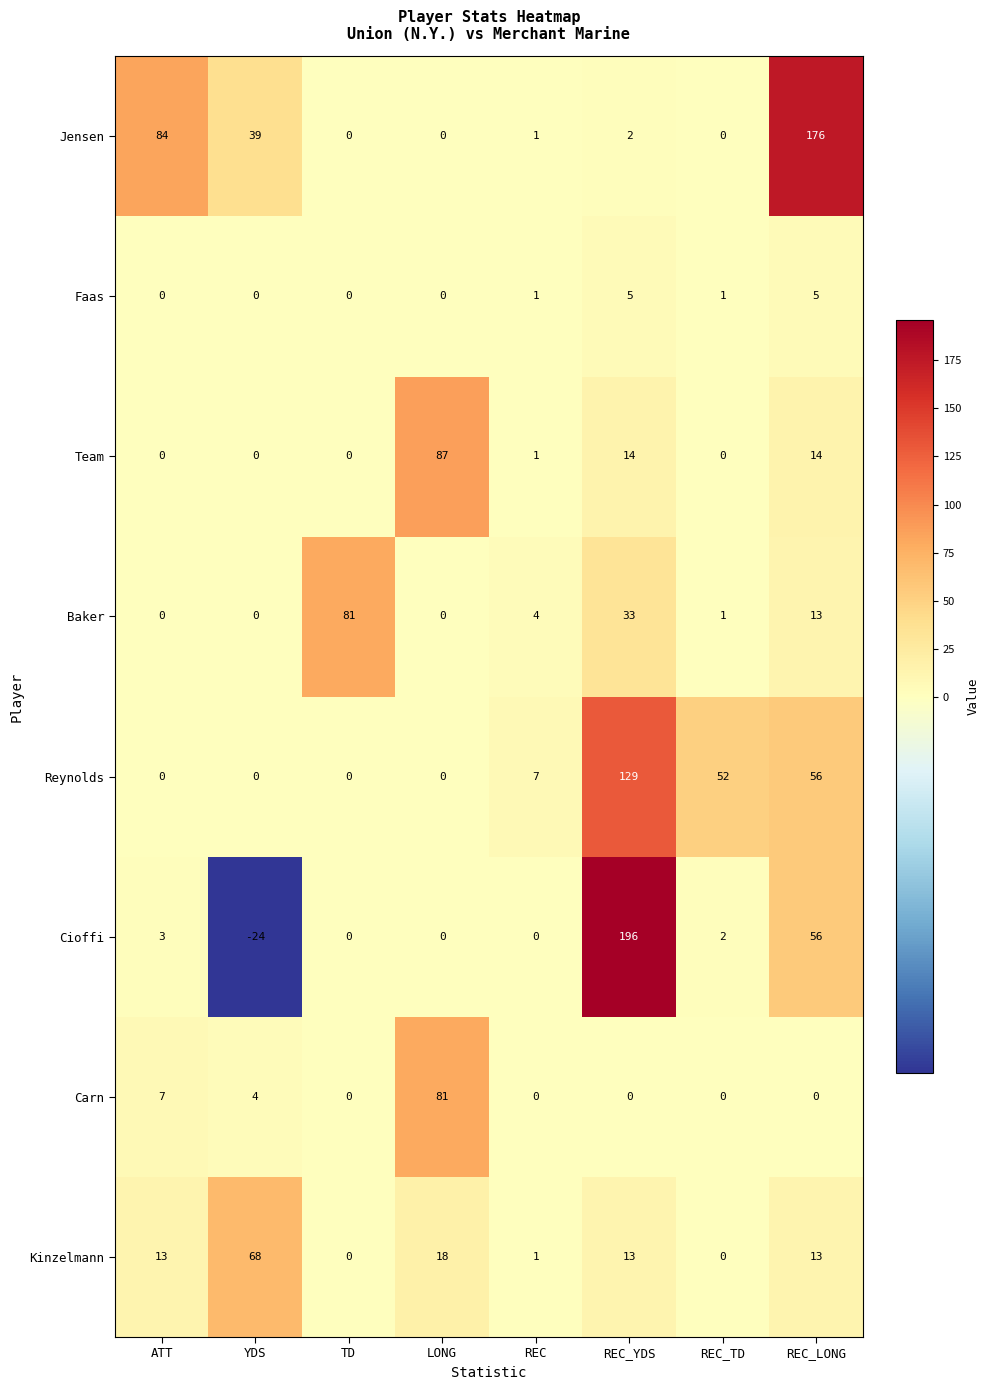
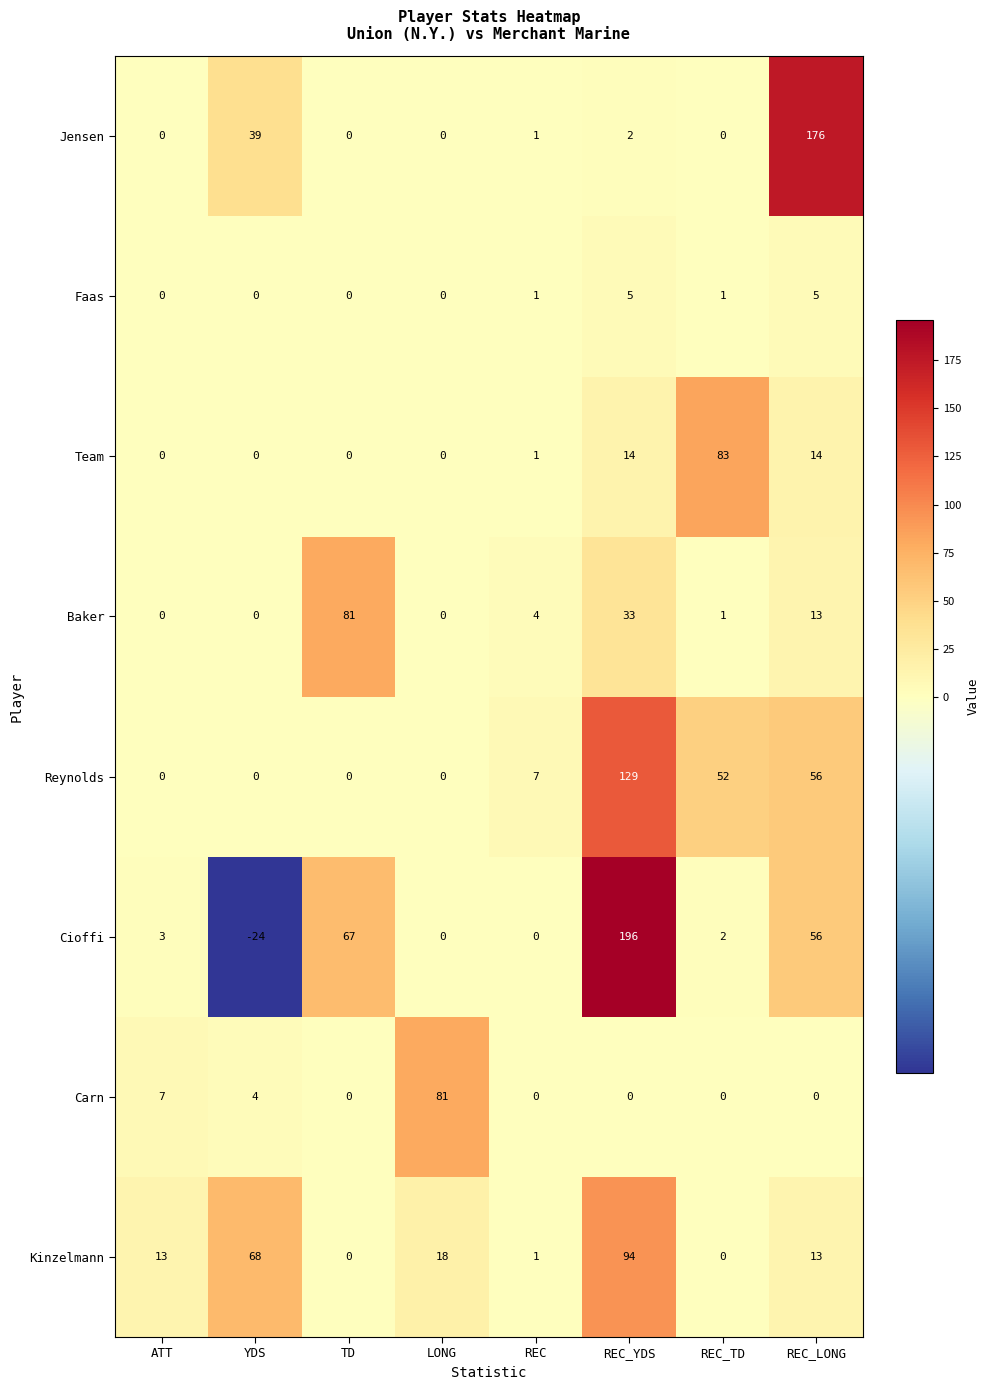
Jensen, ATT: 84 -> 0
Team, LONG: 87 -> 0
Team, REC_TD: 0 -> 83
Cioffi, TD: 0 -> 67
Kinzelmann, REC_YDS: 13 -> 94
